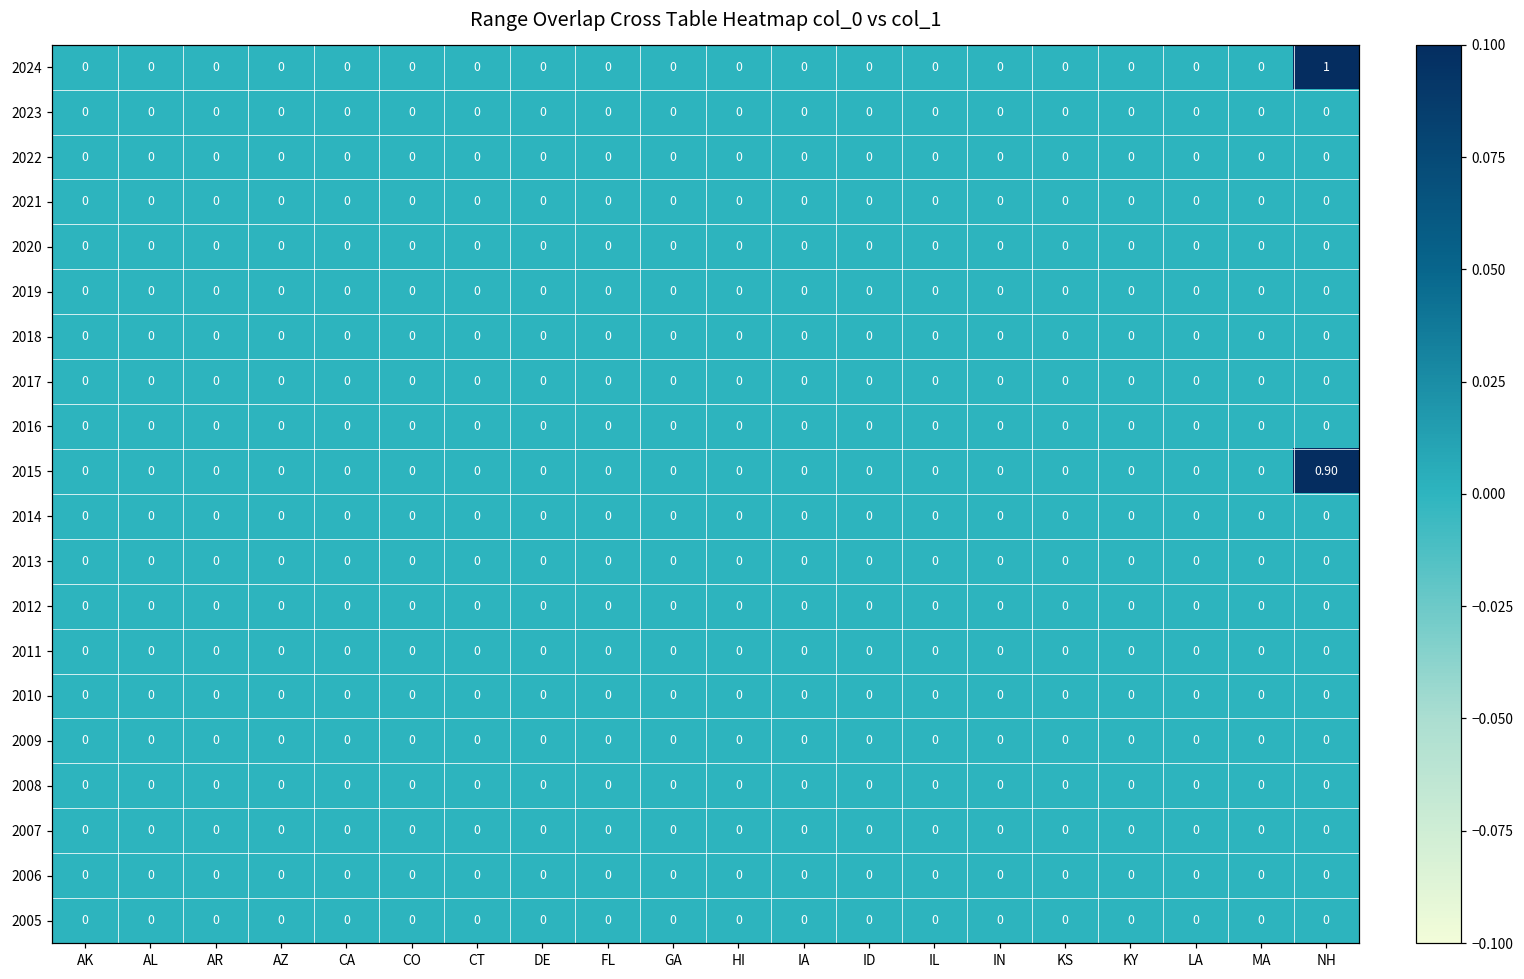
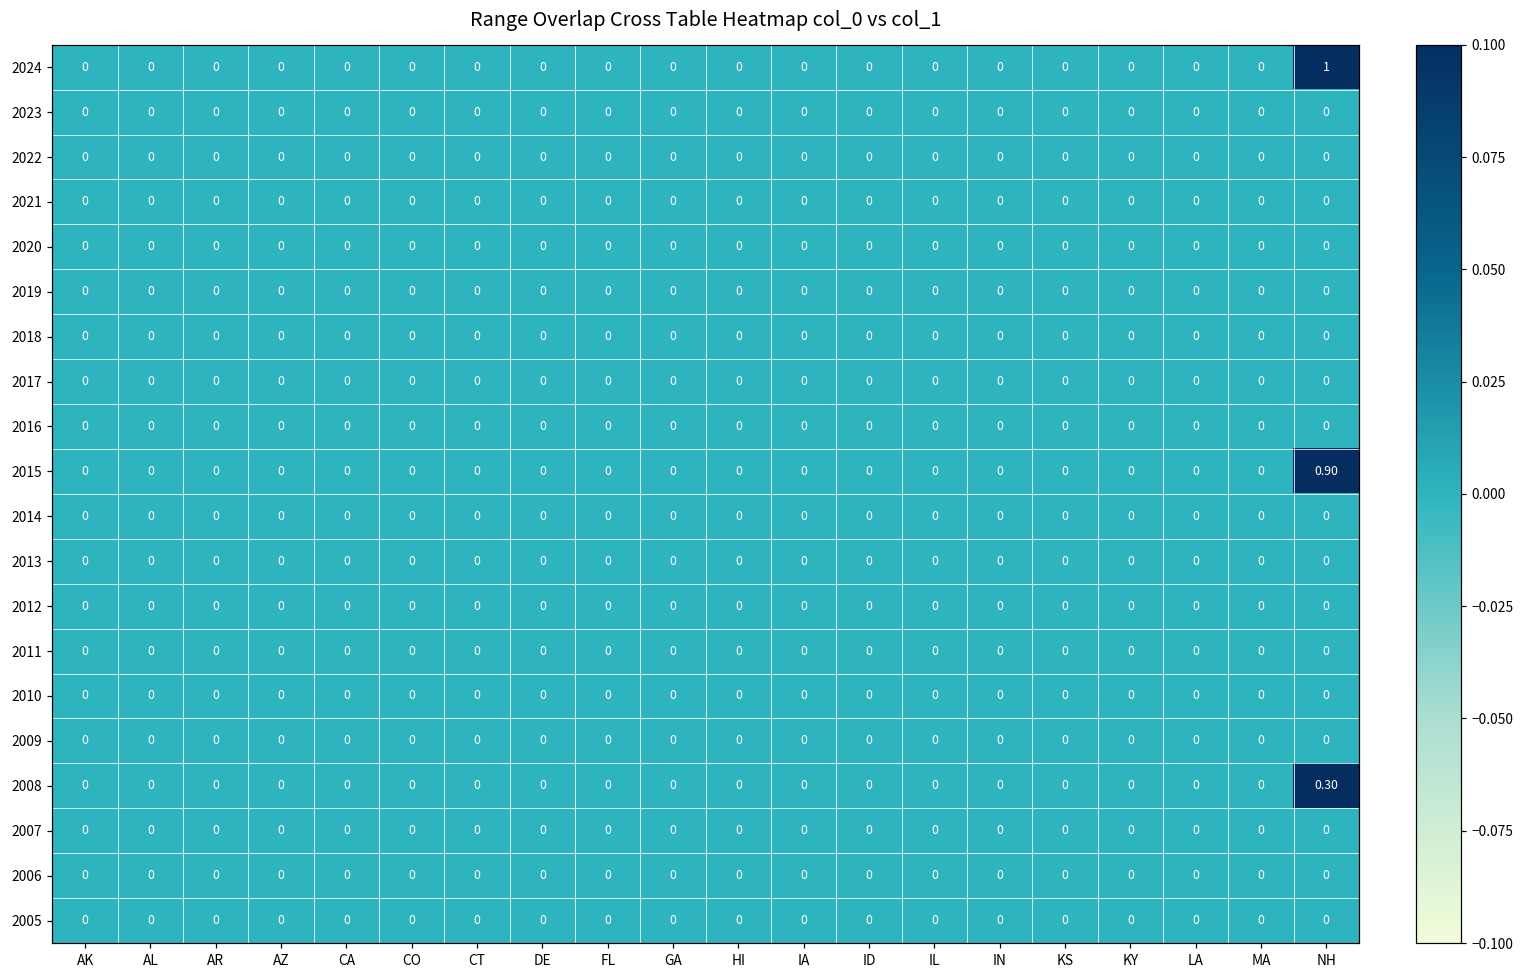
2008, NH: 0 -> 0.30
